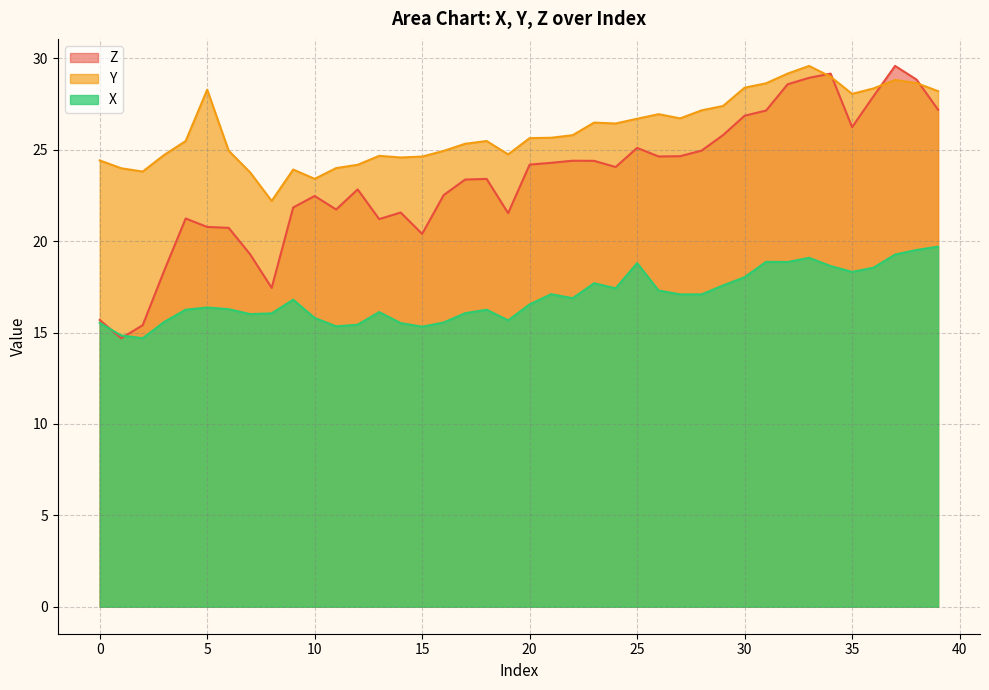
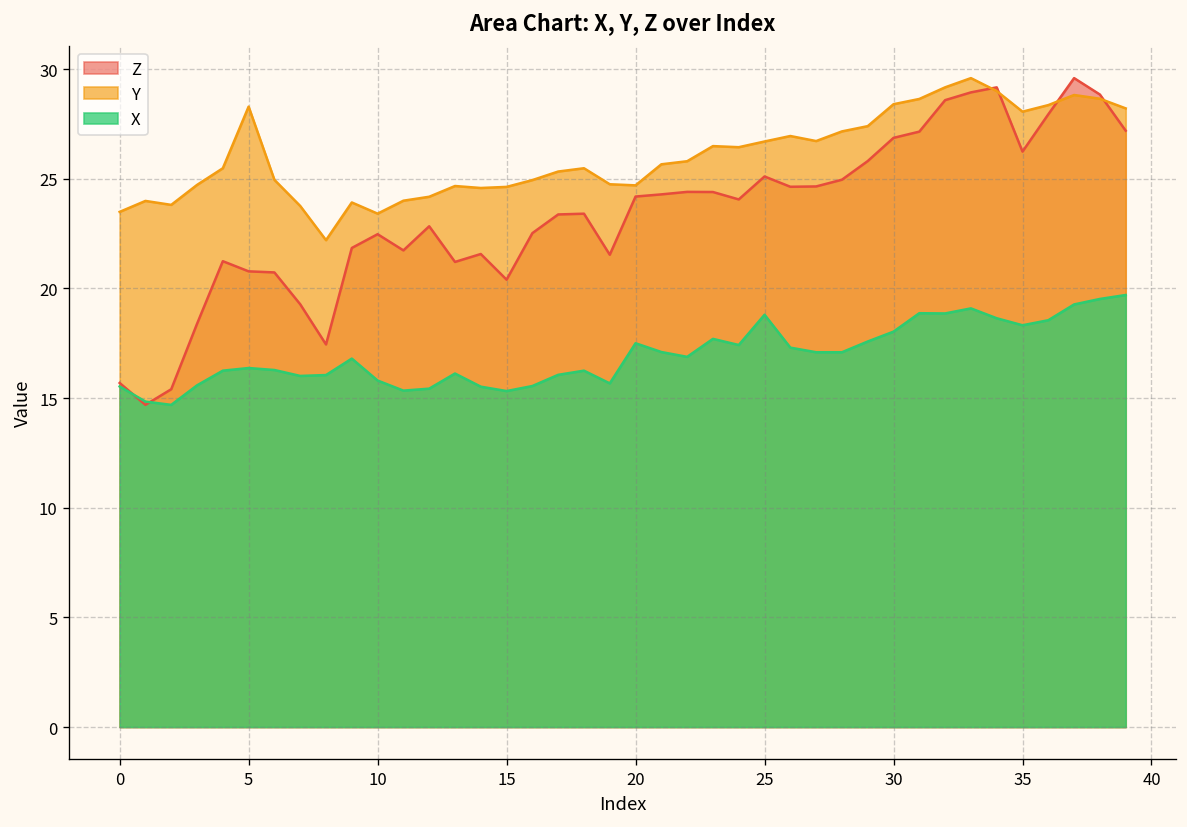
Y, 0: 24.4 -> 23.5
Y, 20: 25.6 -> 24.7
X, 20: 16.5 -> 17.5
